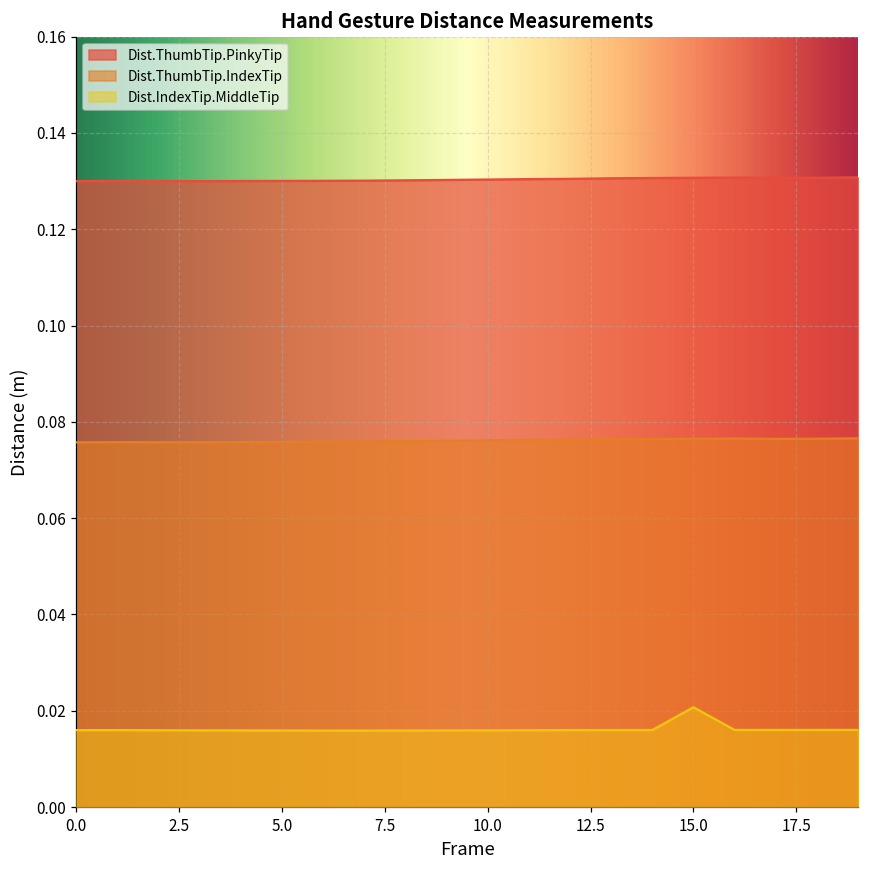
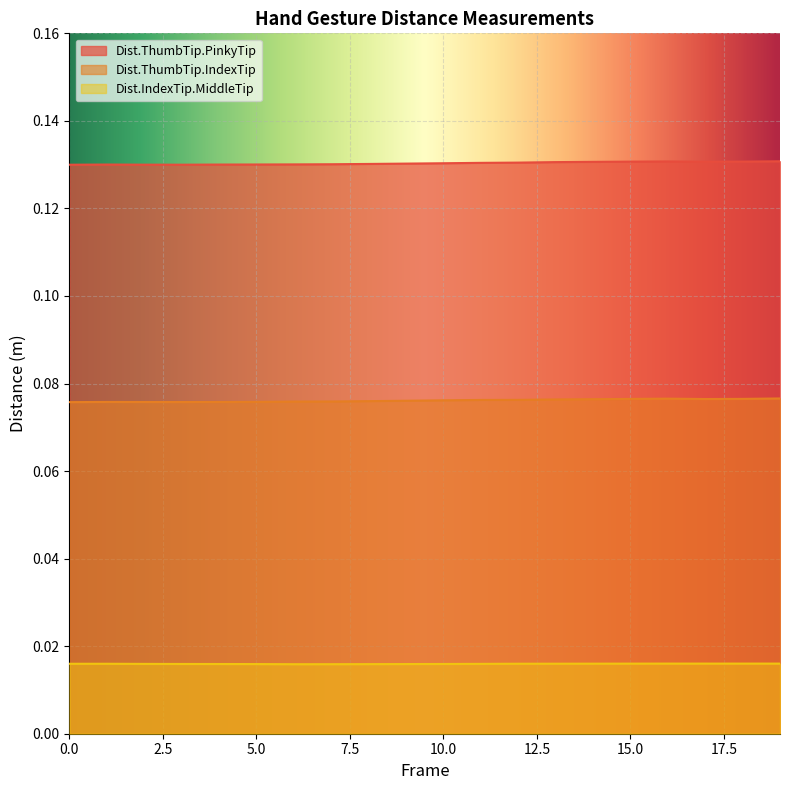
Dist.IndexTip.MiddleTip, 15.0: 0.021 -> 0.016
